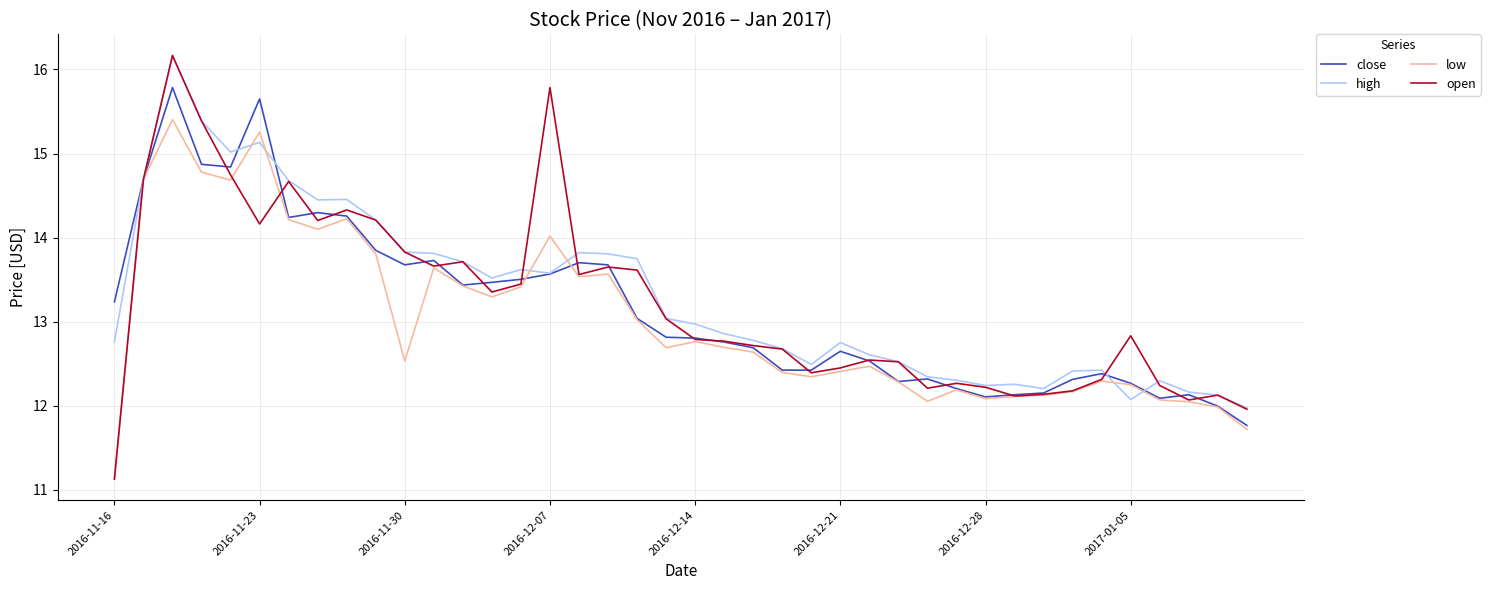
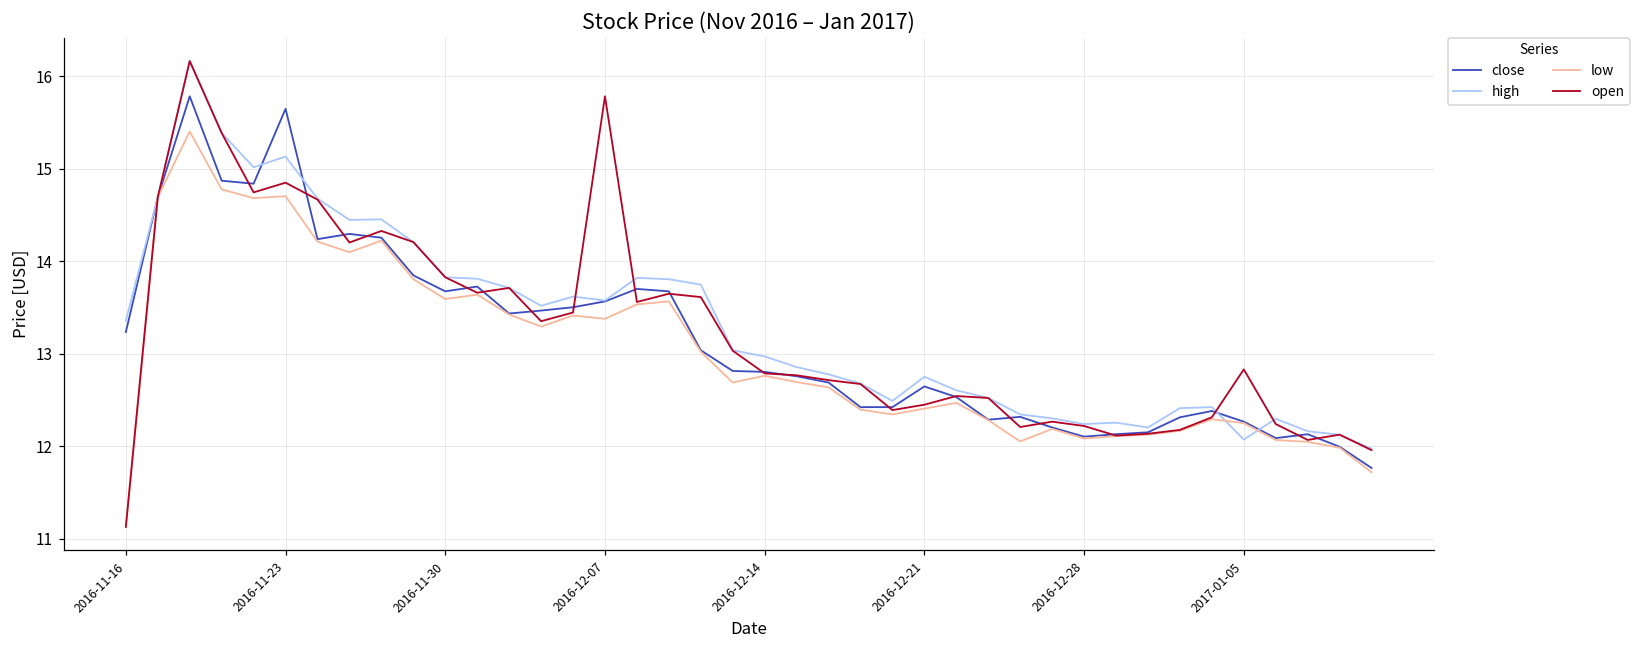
high, 2016-11-16: 12.8 -> 13.4
low, 2016-11-23: 15.3 -> 14.7
open, 2016-11-23: 14.2 -> 14.9
low, 2016-11-30: 12.5 -> 13.6
low, 2016-12-07: 14.0 -> 13.4
